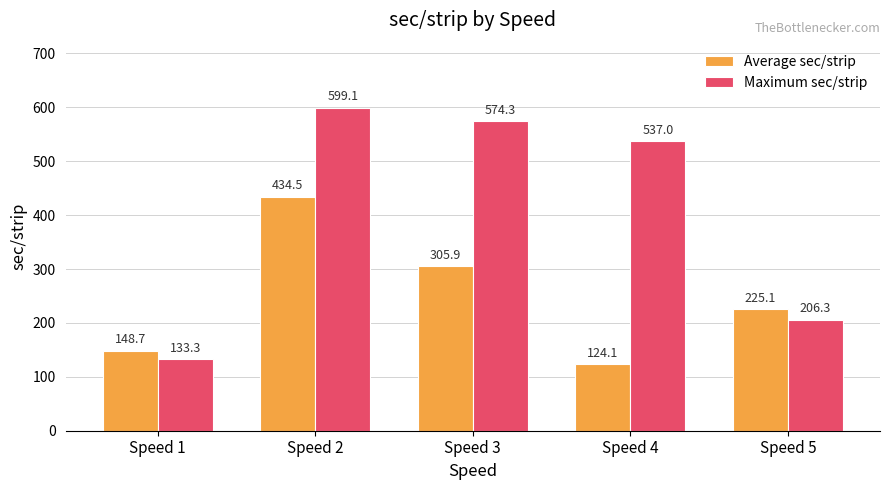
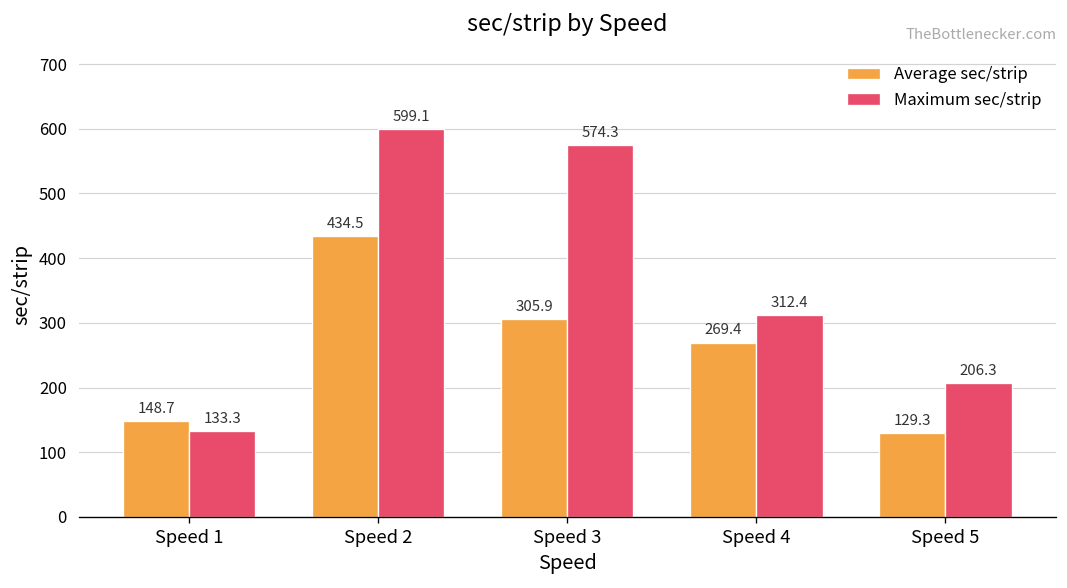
Average sec/strip, Speed 4: 124.1 -> 269.4
Maximum sec/strip, Speed 4: 537.0 -> 312.4
Average sec/strip, Speed 5: 225.1 -> 129.3
